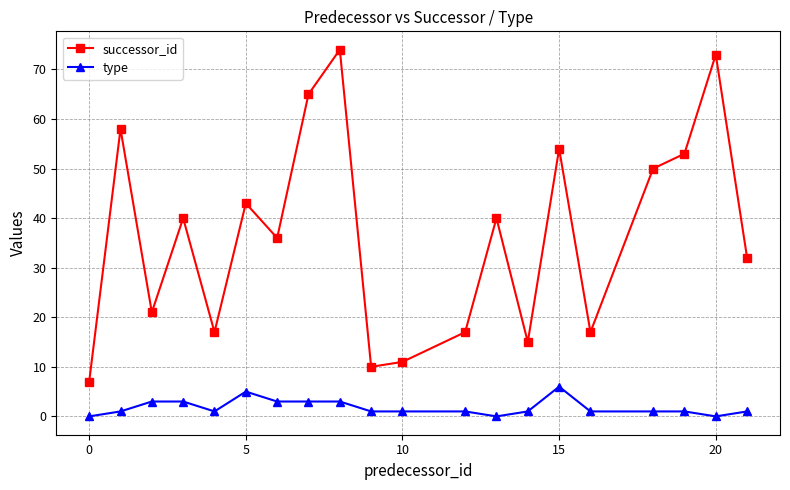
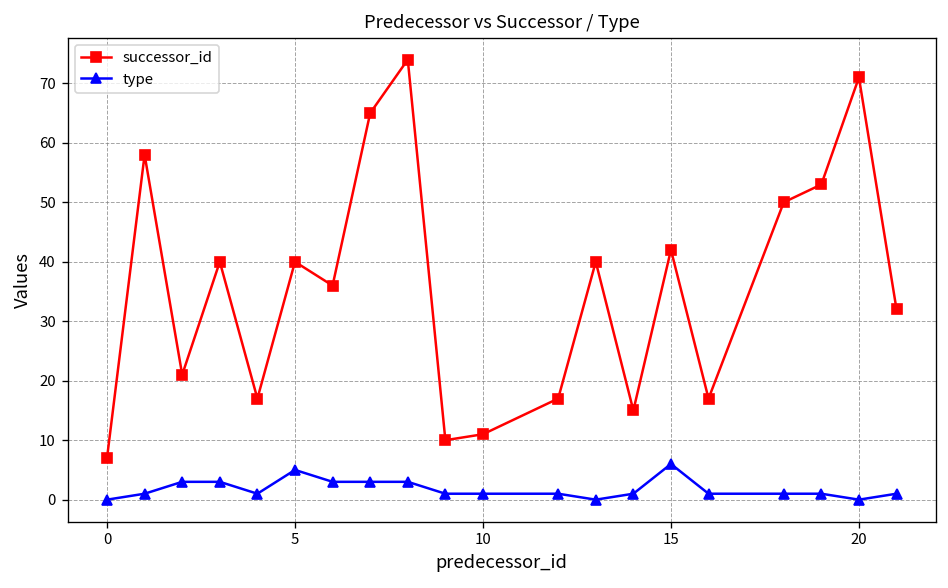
successor_id, 5: 43 -> 40
successor_id, 15: 54 -> 42
successor_id, 20: 73 -> 71
